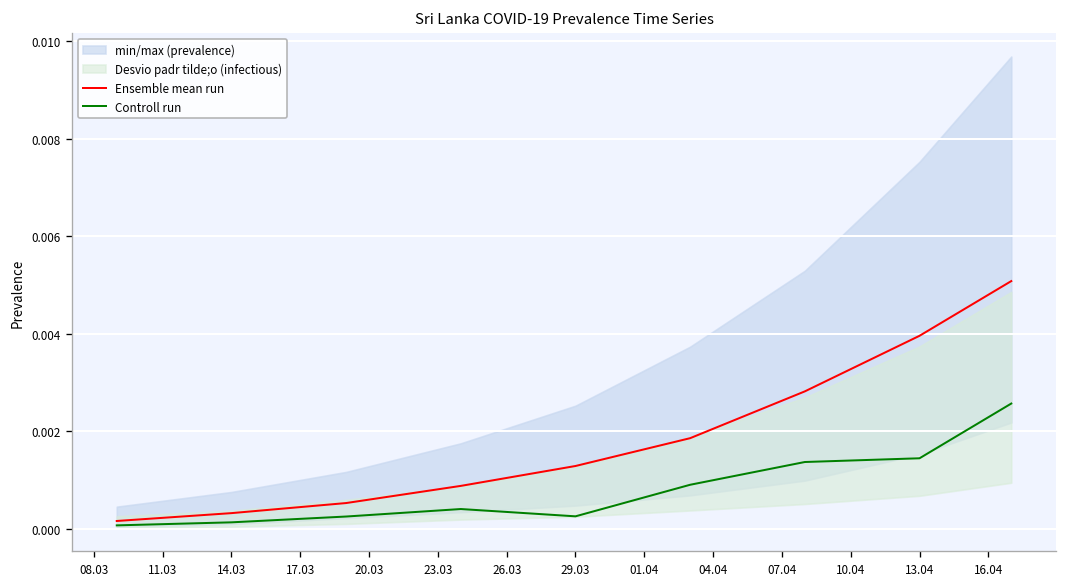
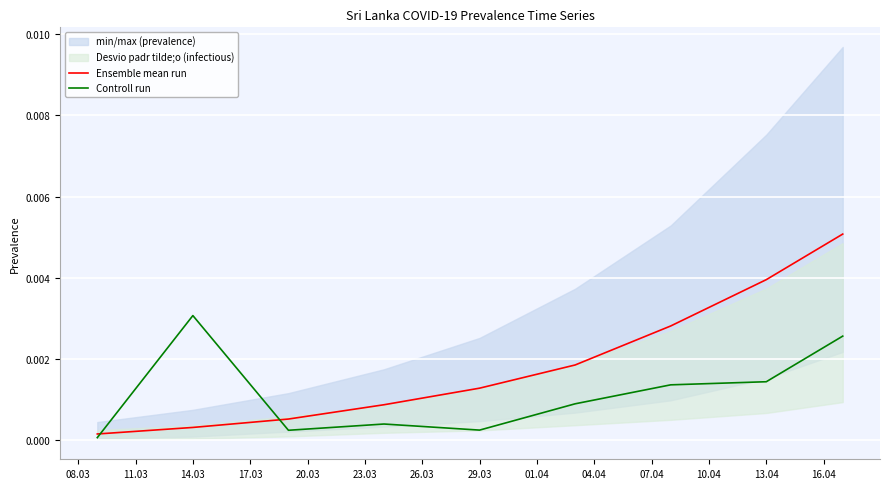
Controll run, 14.03: 0.0001 -> 0.0031
